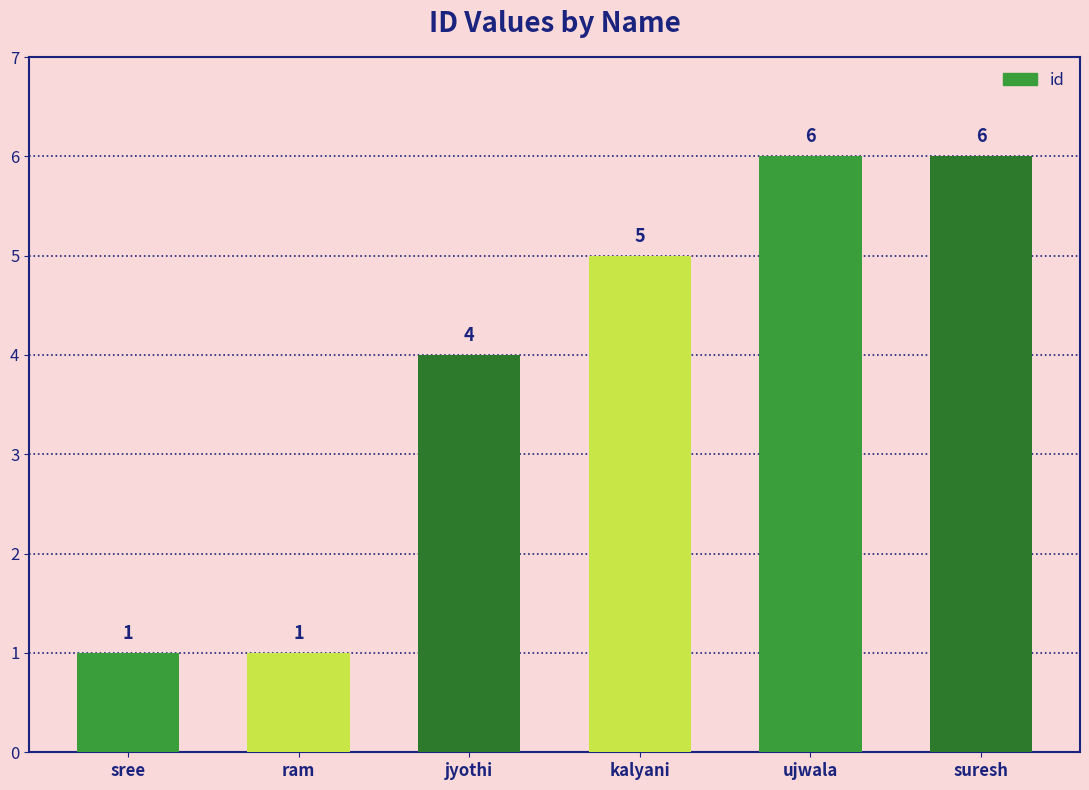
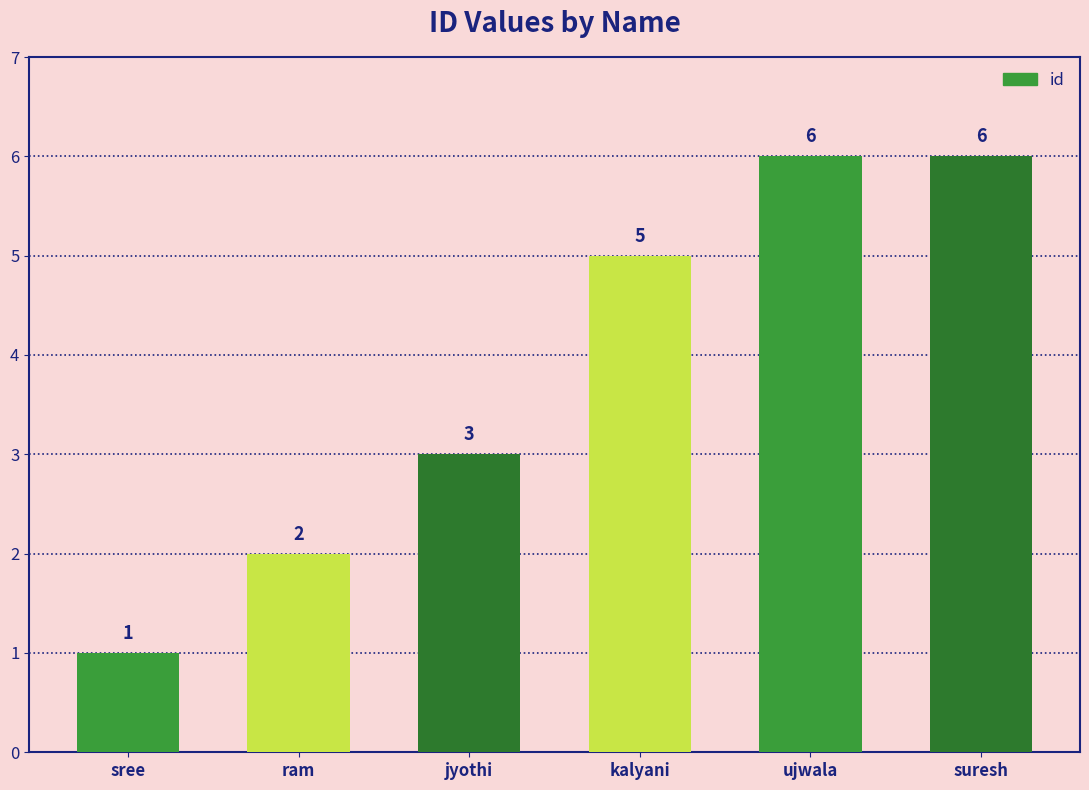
ram: 1 -> 2
jyothi: 4 -> 3
